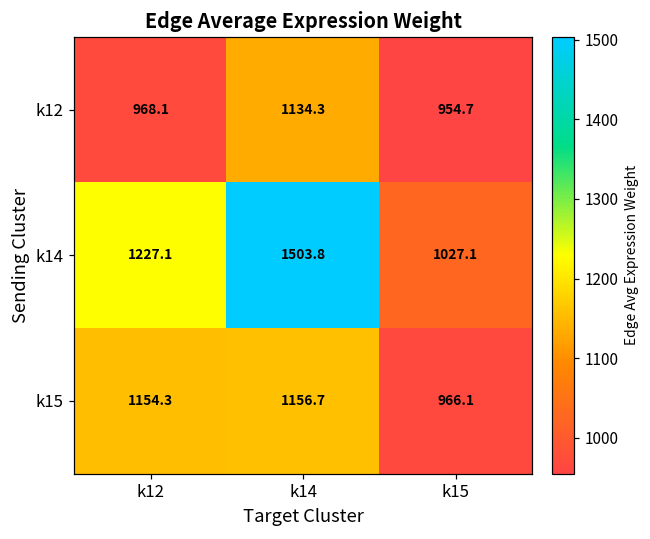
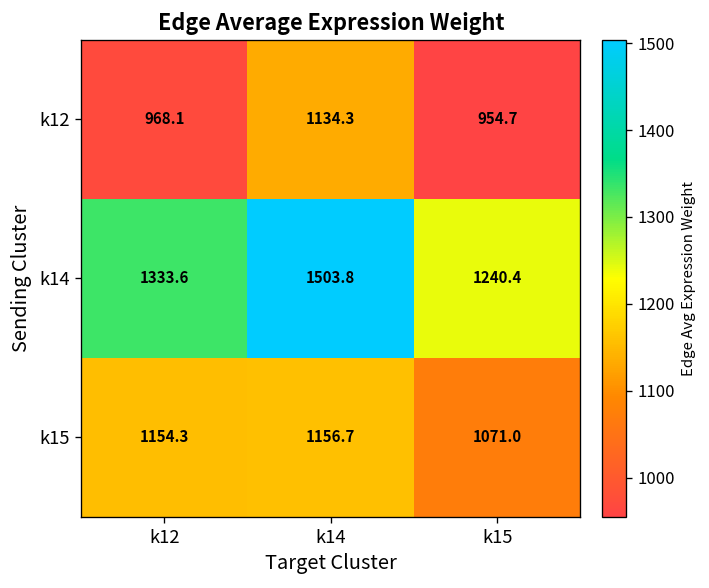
k14, k12: 1227.1 -> 1333.6
k14, k15: 1027.1 -> 1240.4
k15, k15: 966.1 -> 1071.0
